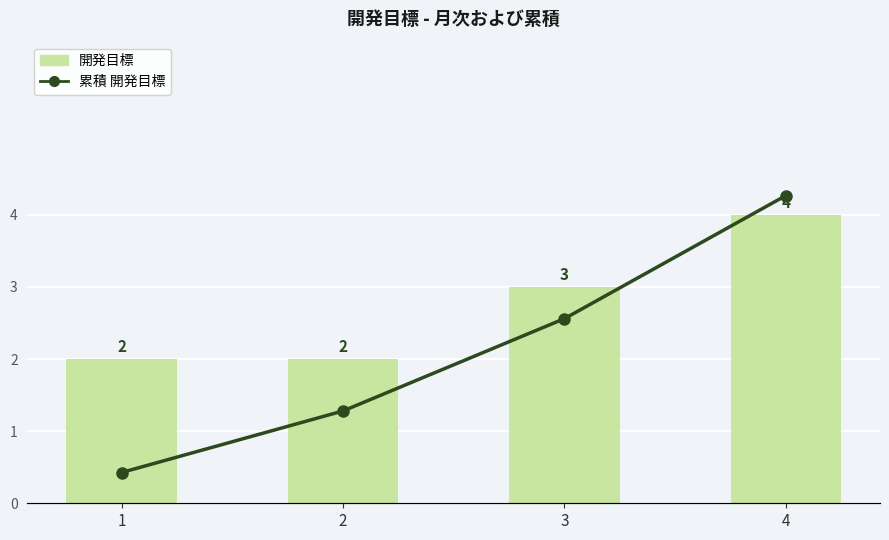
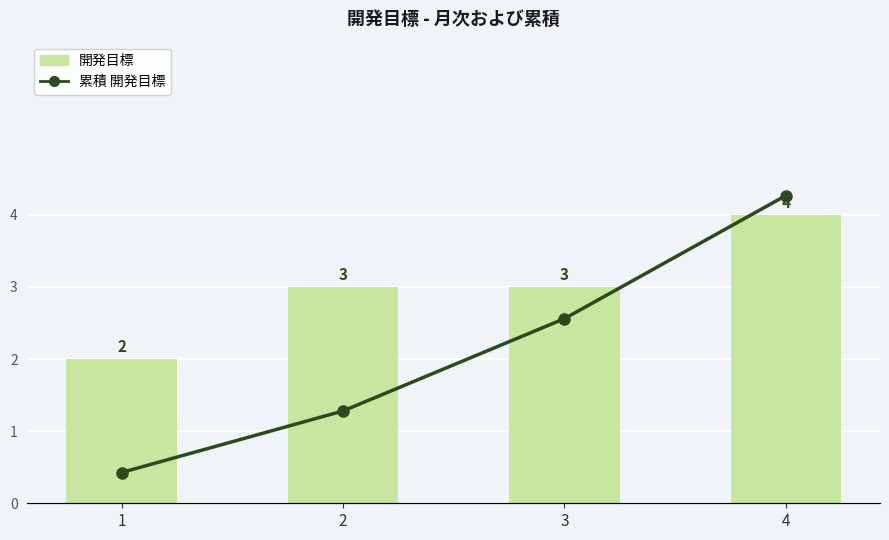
開発目標, 2: 2 -> 3
